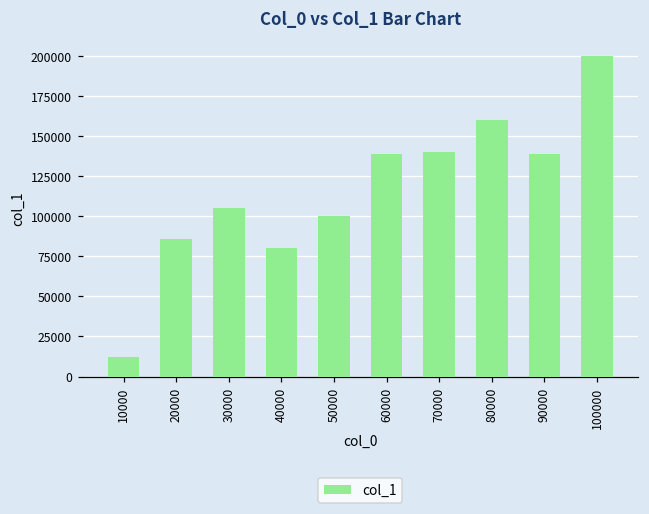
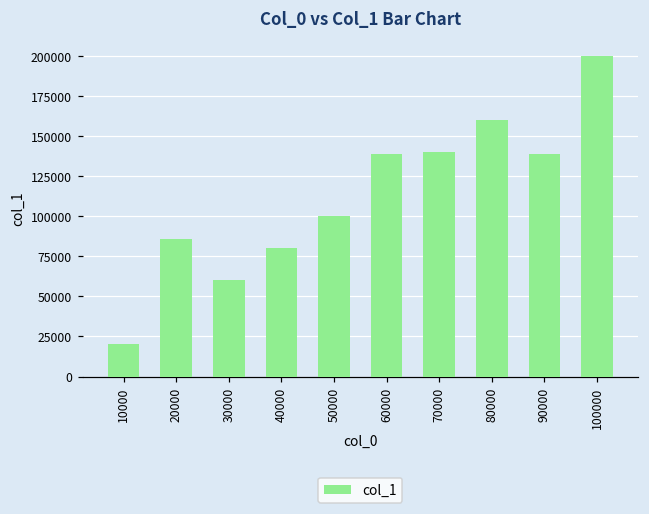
10000: 12000 -> 20000
30000: 105000 -> 60000
